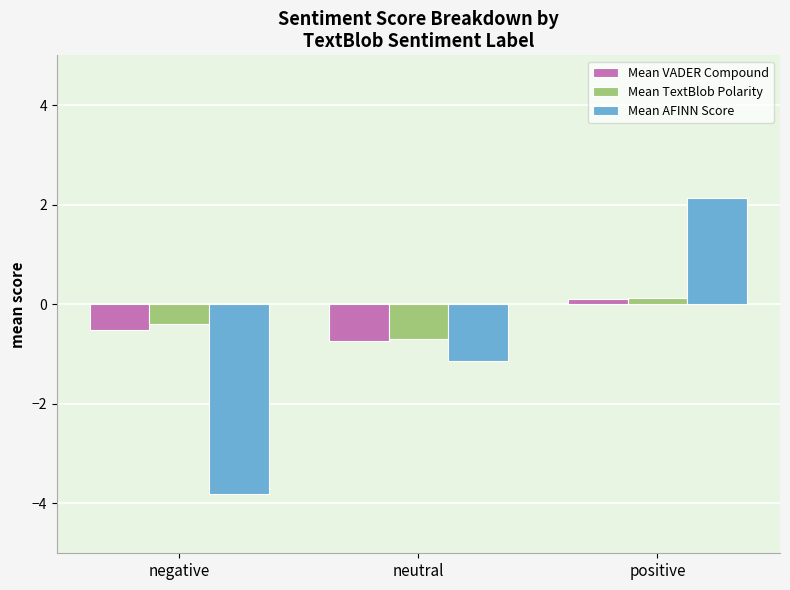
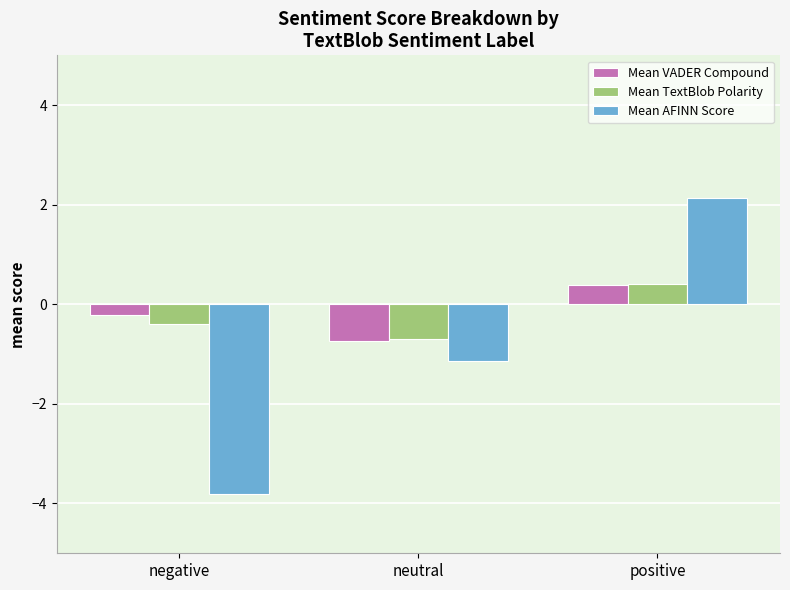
Mean VADER Compound, negative: -0.5 -> -0.2
Mean VADER Compound, positive: 0.1 -> 0.4
Mean TextBlob Polarity, positive: 0.1 -> 0.4
